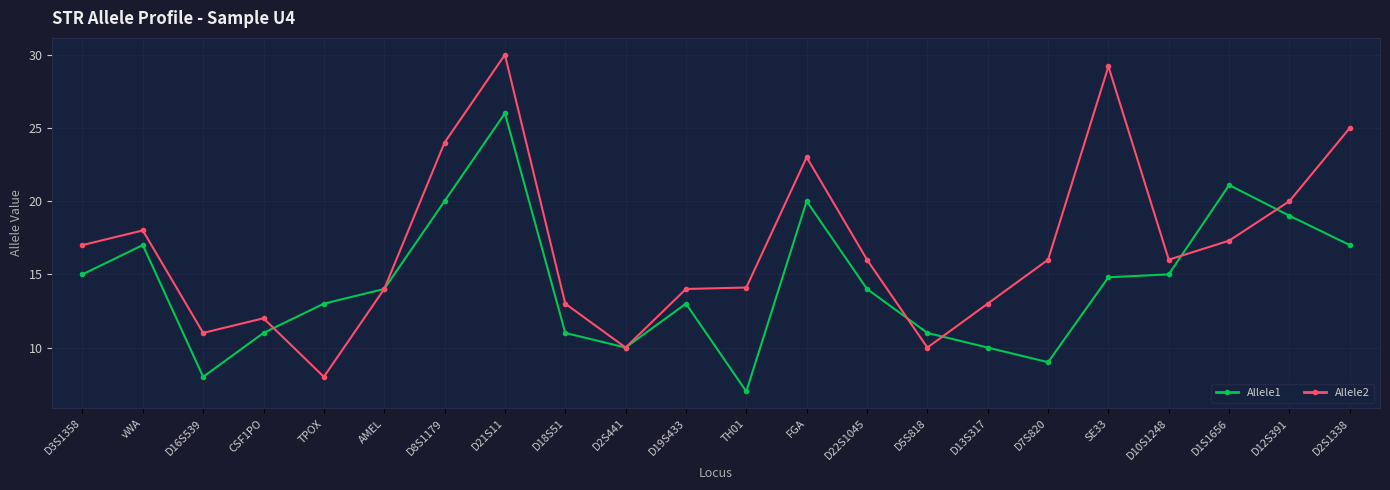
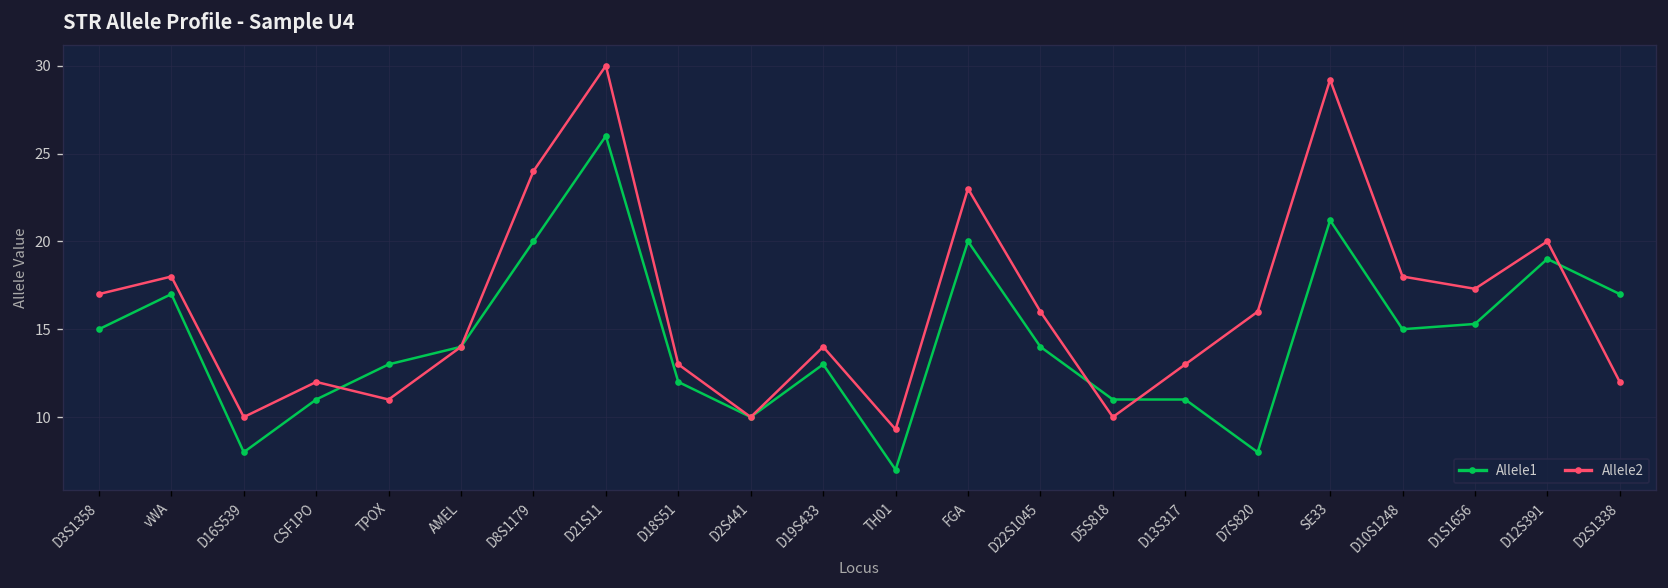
Allele2, D16S539: 11 -> 10
Allele2, TPOX: 8 -> 11
Allele1, D18S51: 11 -> 12
Allele2, TH01: 14.1 -> 9.3
Allele1, D13S317: 10 -> 11
Allele1, D7S820: 9 -> 8
Allele1, SE33: 14.8 -> 21.2
Allele2, D10S1248: 16 -> 18
Allele1, D1S1656: 21.1 -> 15.3
Allele2, D2S1338: 25 -> 12
